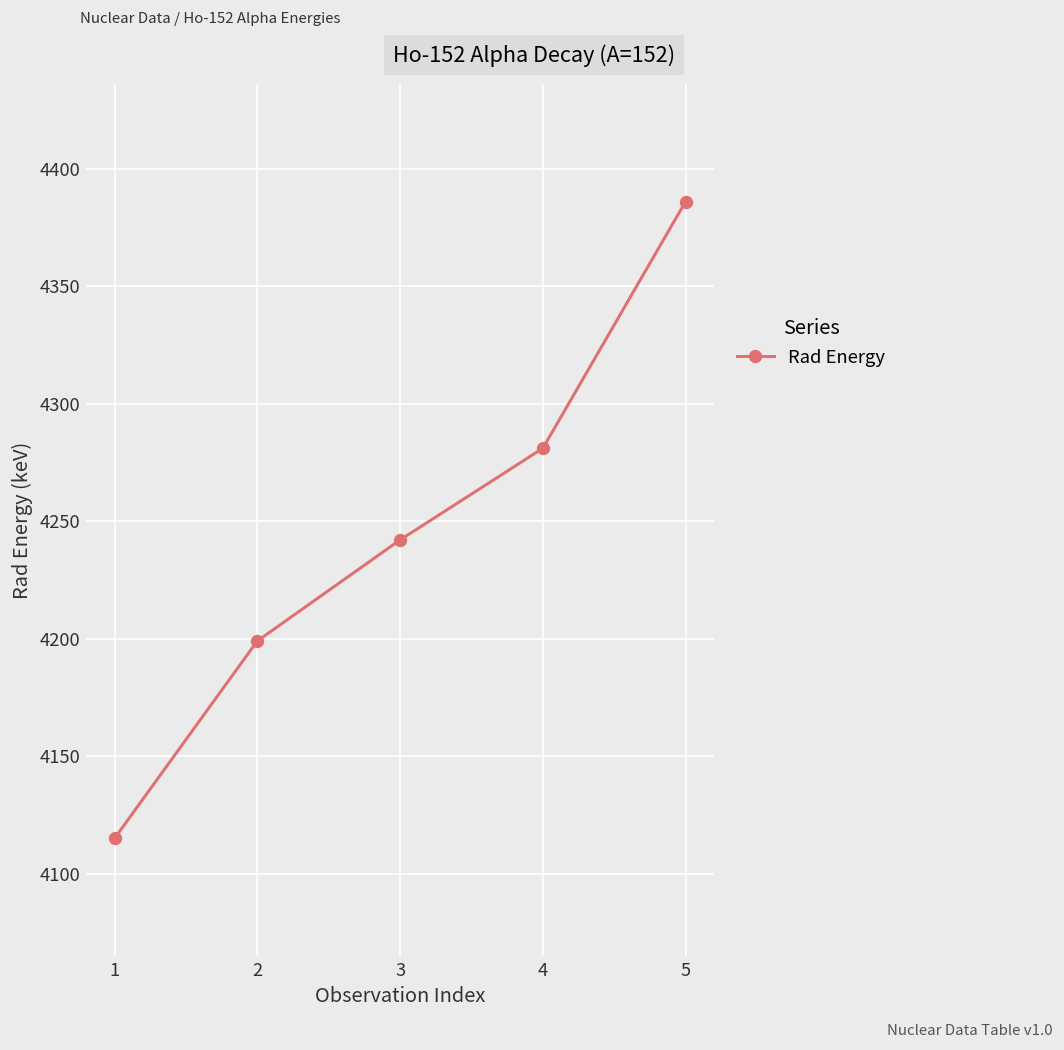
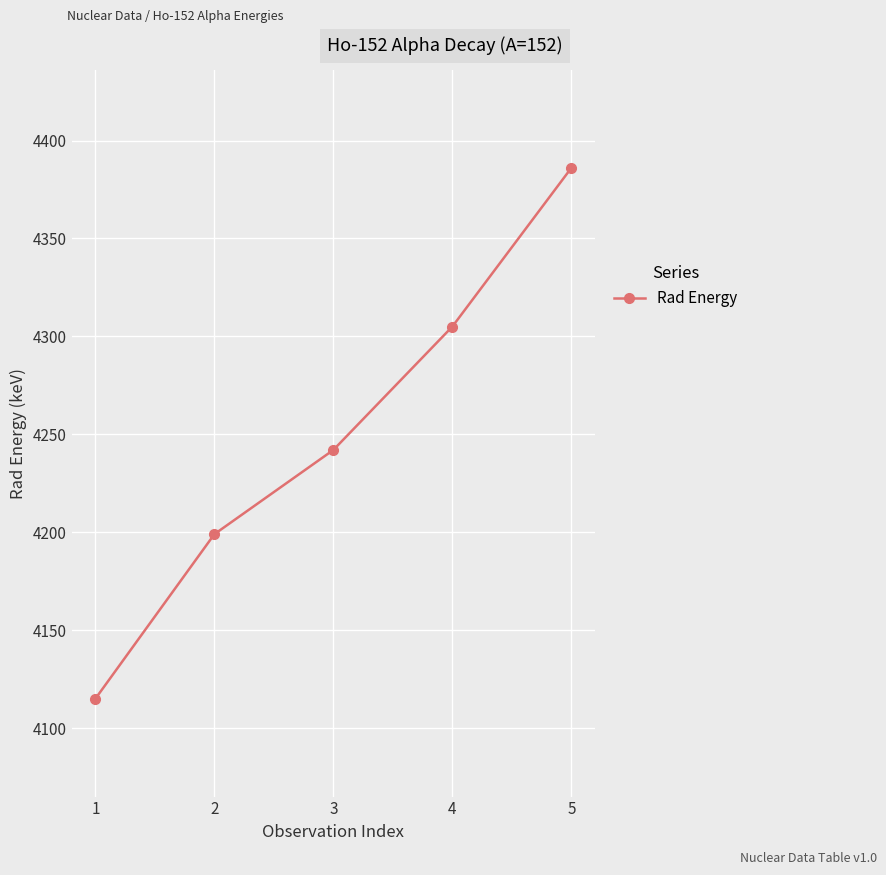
4: 4281 -> 4305
